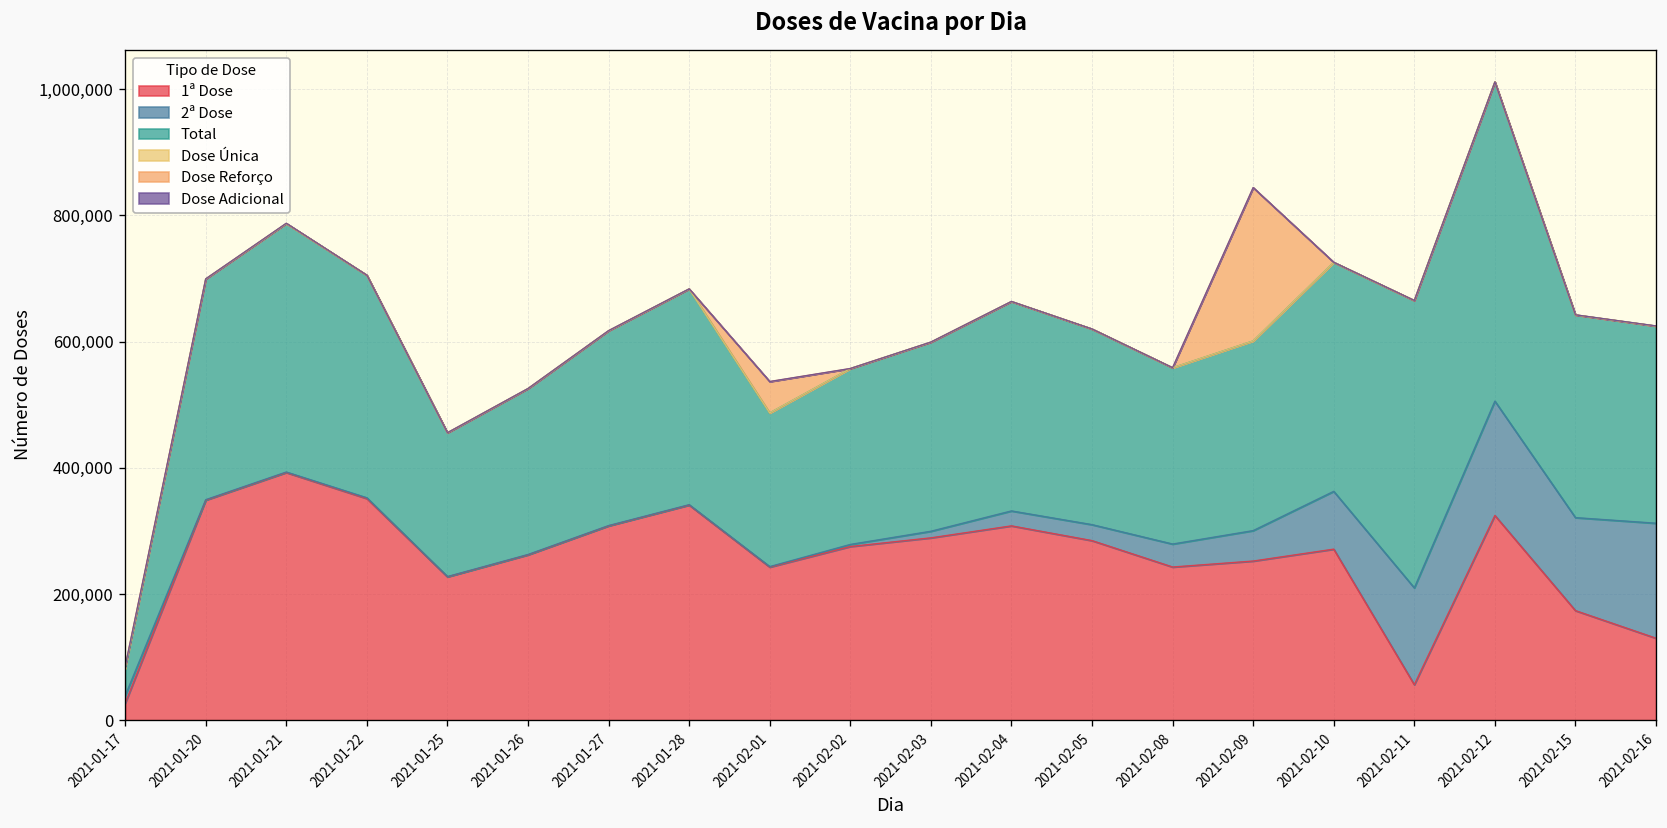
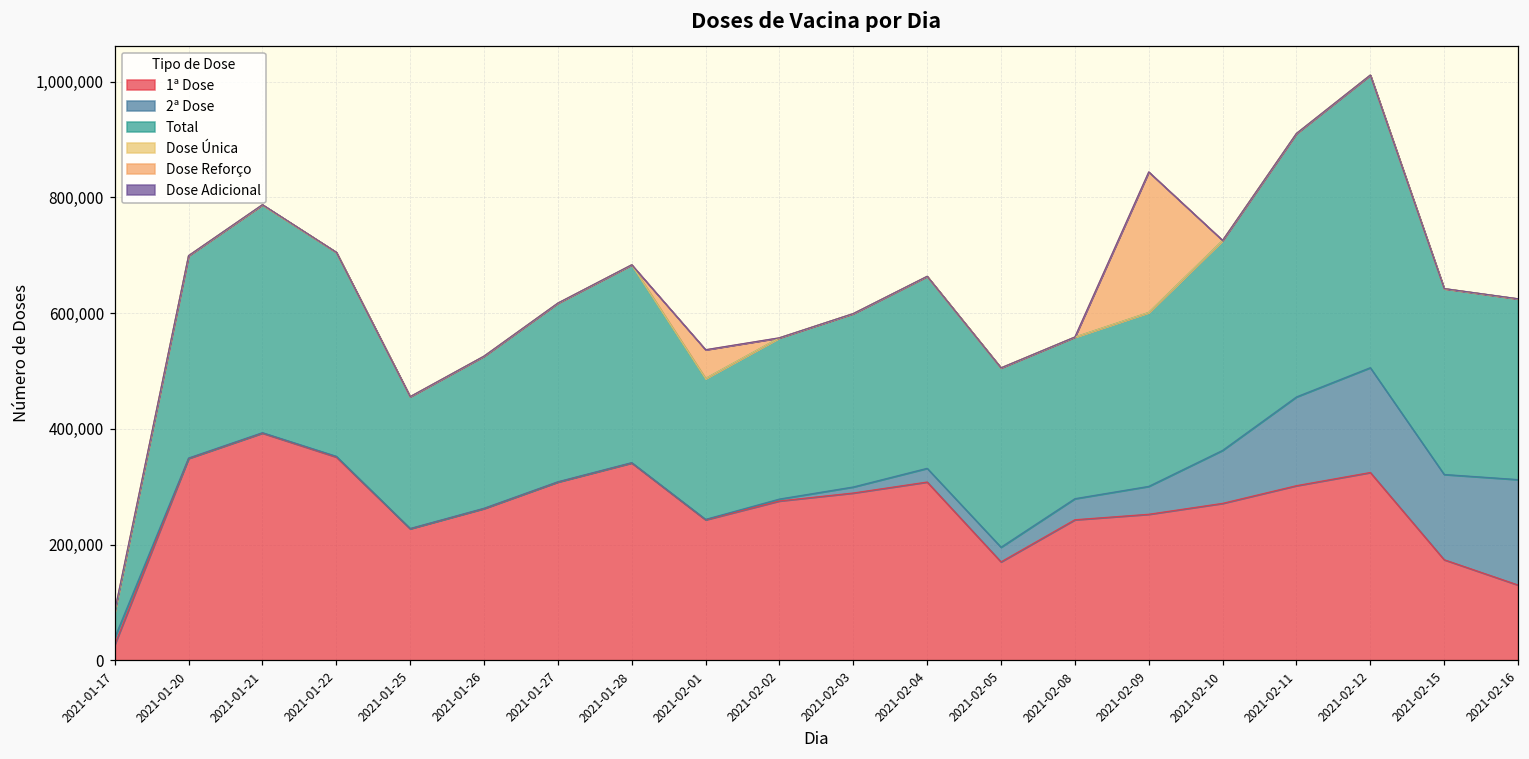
1ª Dose, 2021-02-05: 280,000 -> 170,000
1ª Dose, 2021-02-11: 60,000 -> 300,000
